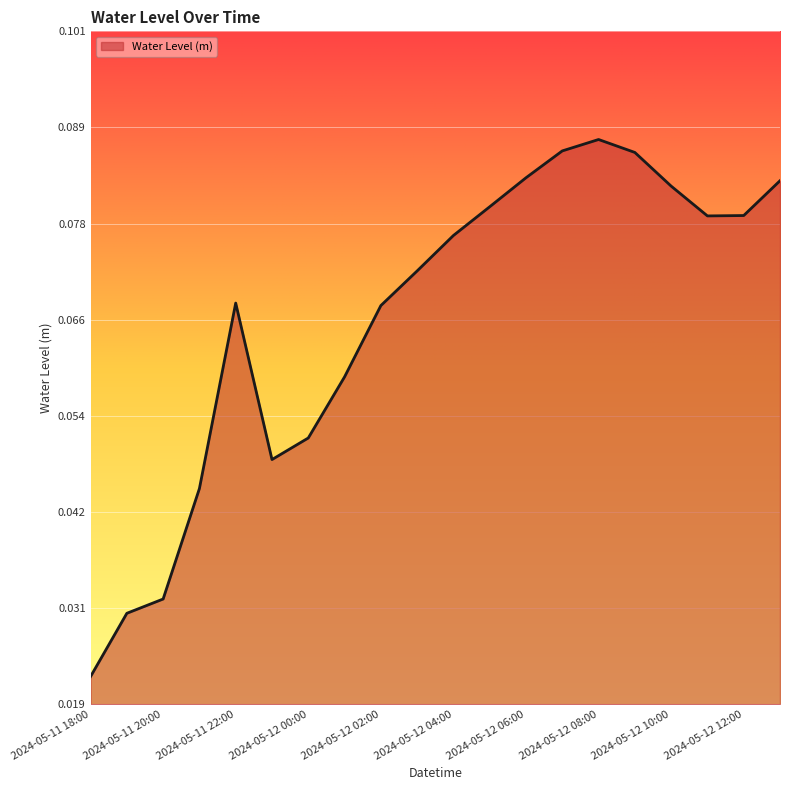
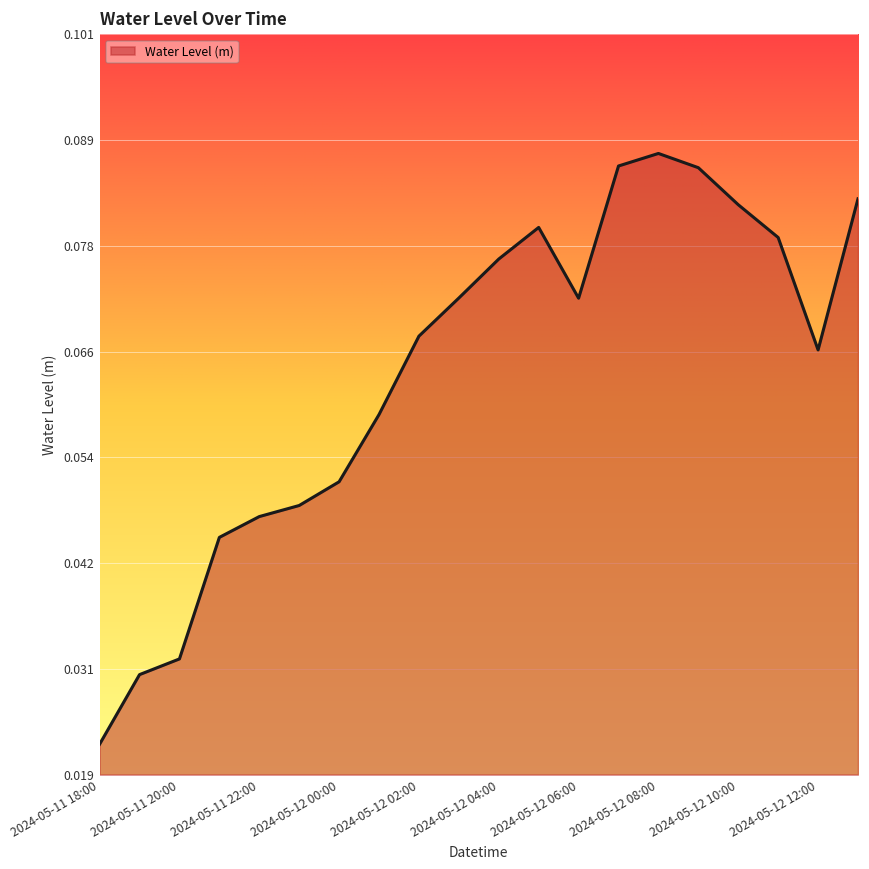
2024-05-11 22:00: 0.068 -> 0.048
2024-05-12 06:00: 0.083 -> 0.072
2024-05-12 12:00: 0.079 -> 0.066
